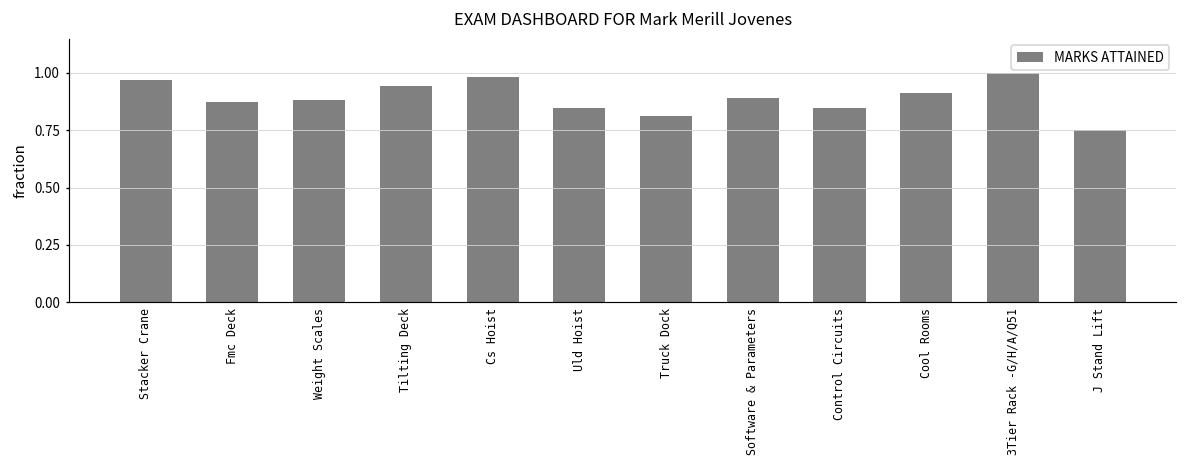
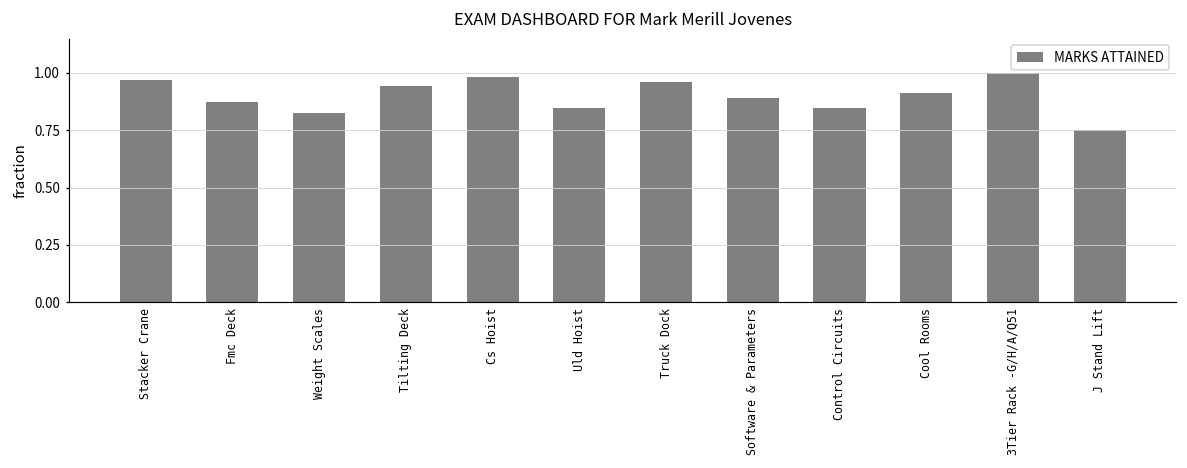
Weight Scales: 0.88 -> 0.83
Truck Dock: 0.81 -> 0.96
